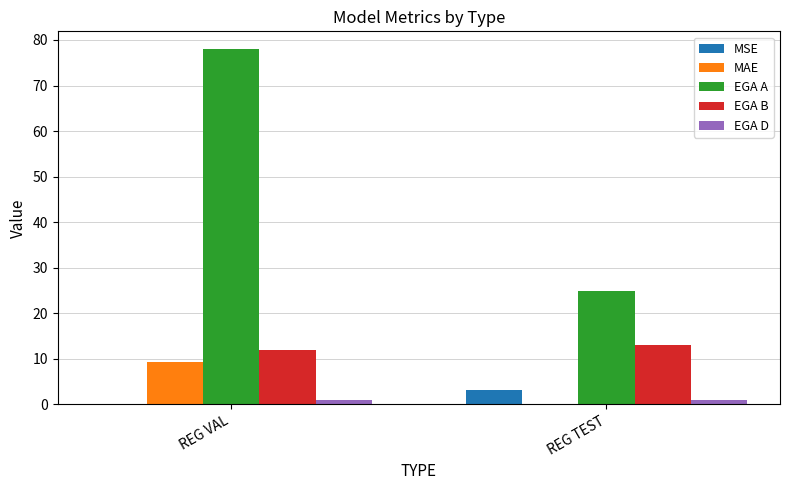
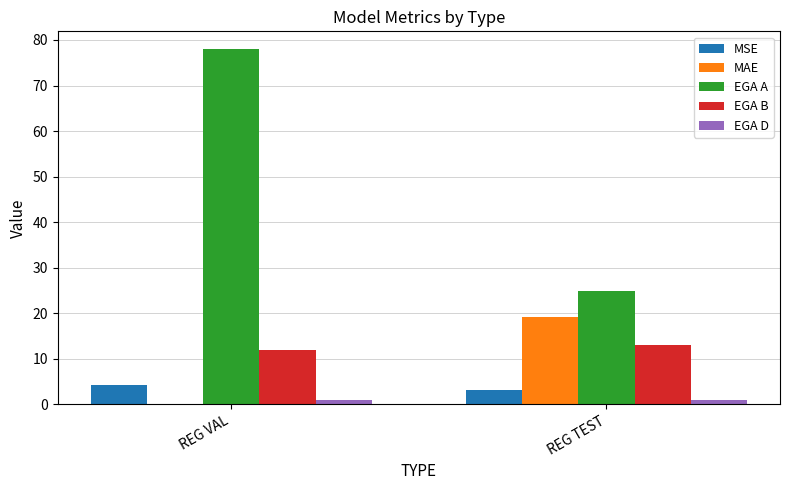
MSE, REG VAL: 0 -> 4
MAE, REG VAL: 9 -> 0
MAE, REG TEST: 0 -> 19
